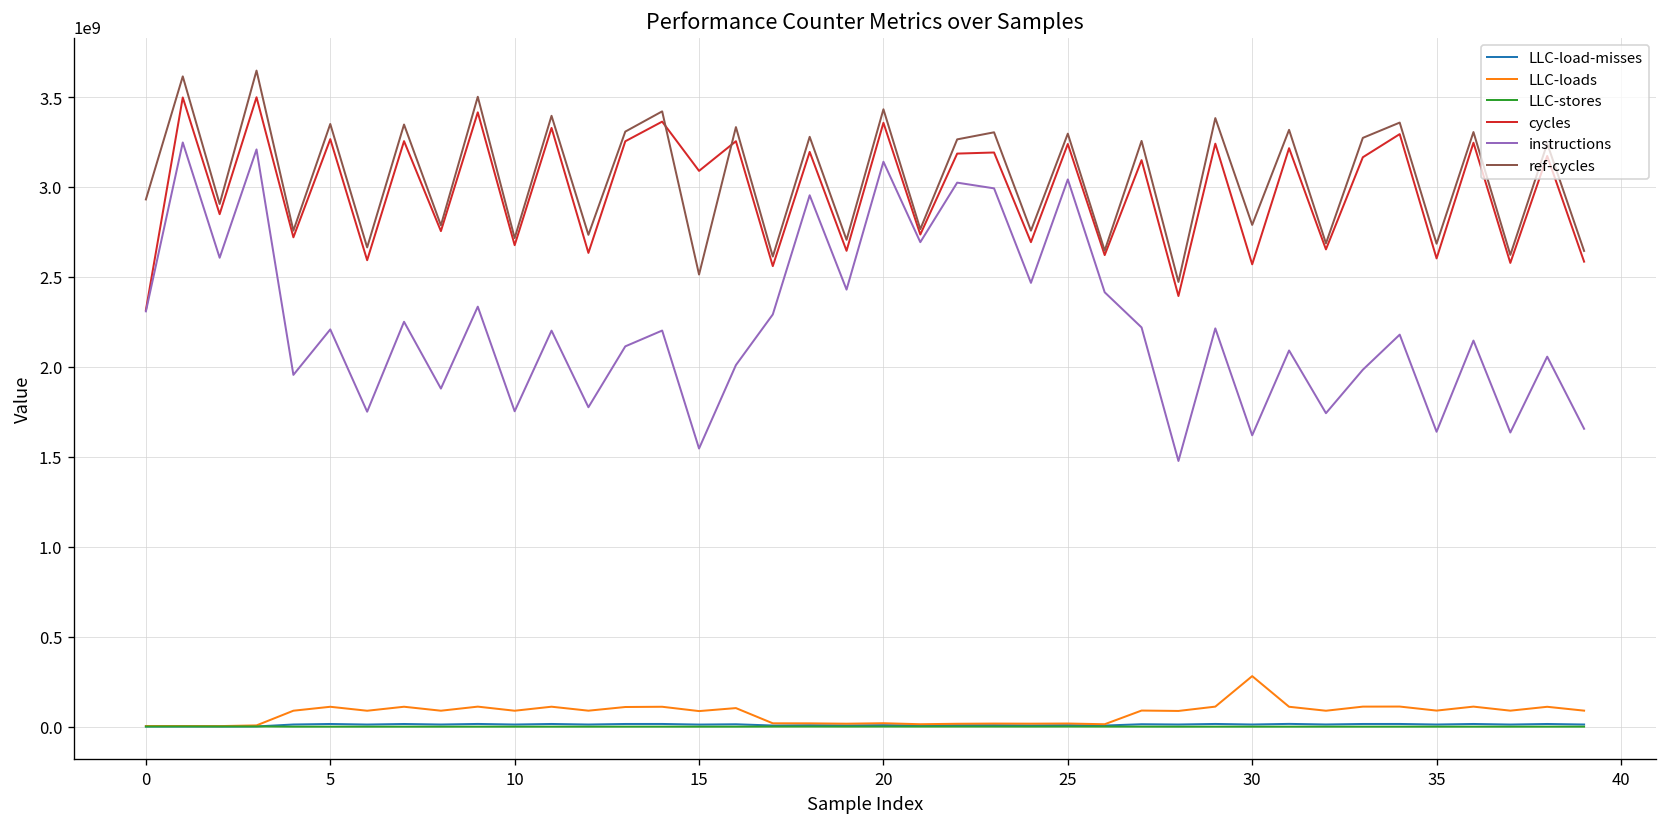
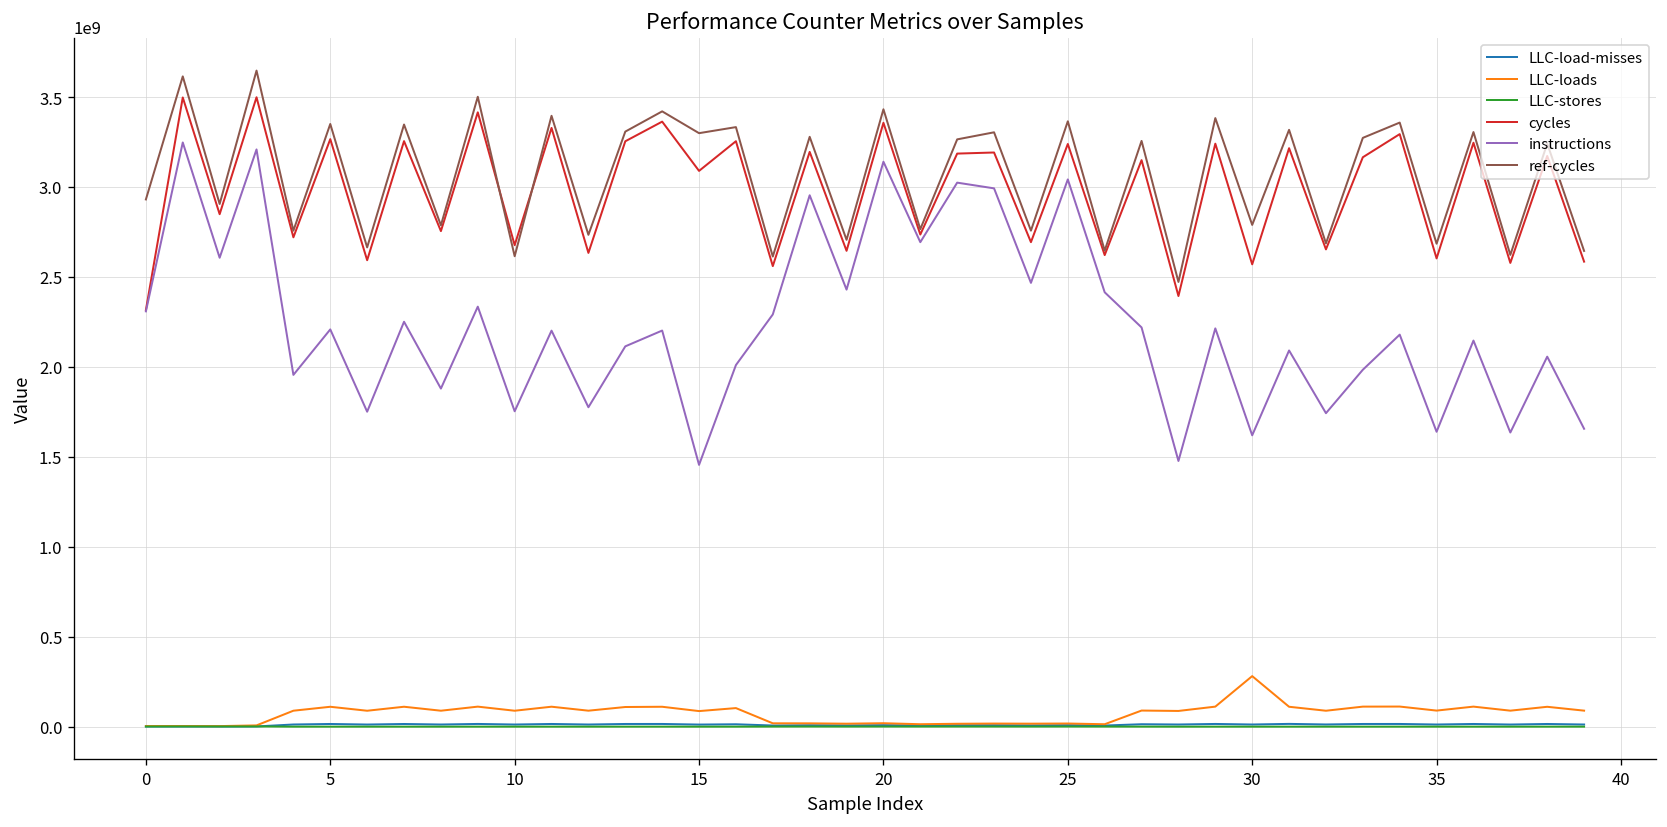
ref-cycles, 10: 2720000000 -> 2620000000
instructions, 15: 1550000000 -> 1460000000
ref-cycles, 15: 2510000000 -> 3300000000
ref-cycles, 25: 3300000000 -> 3370000000
